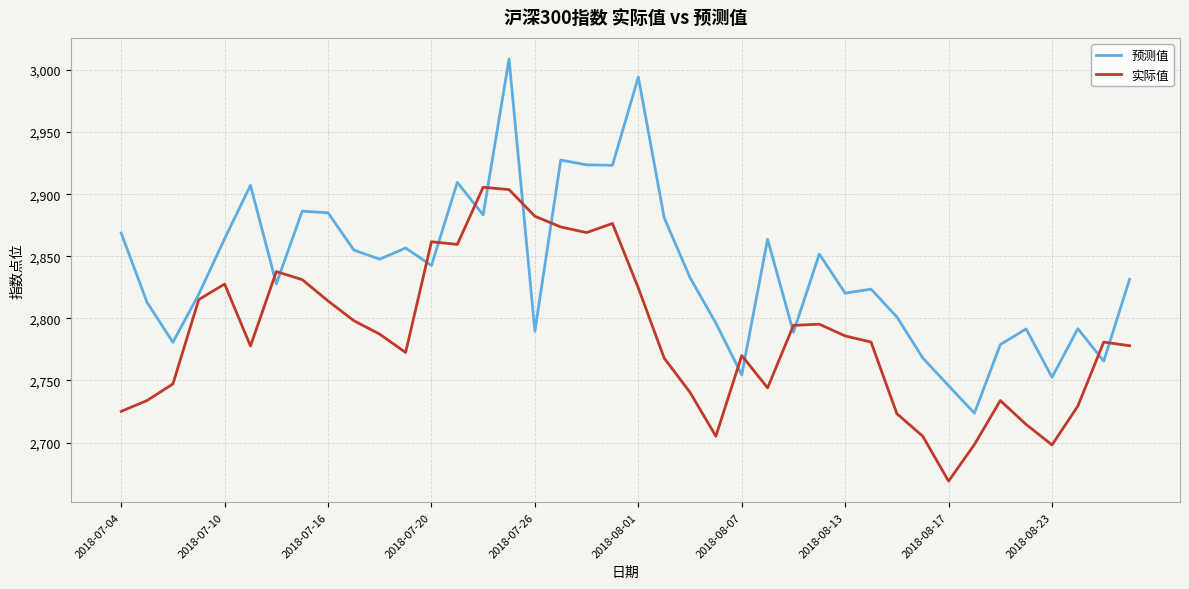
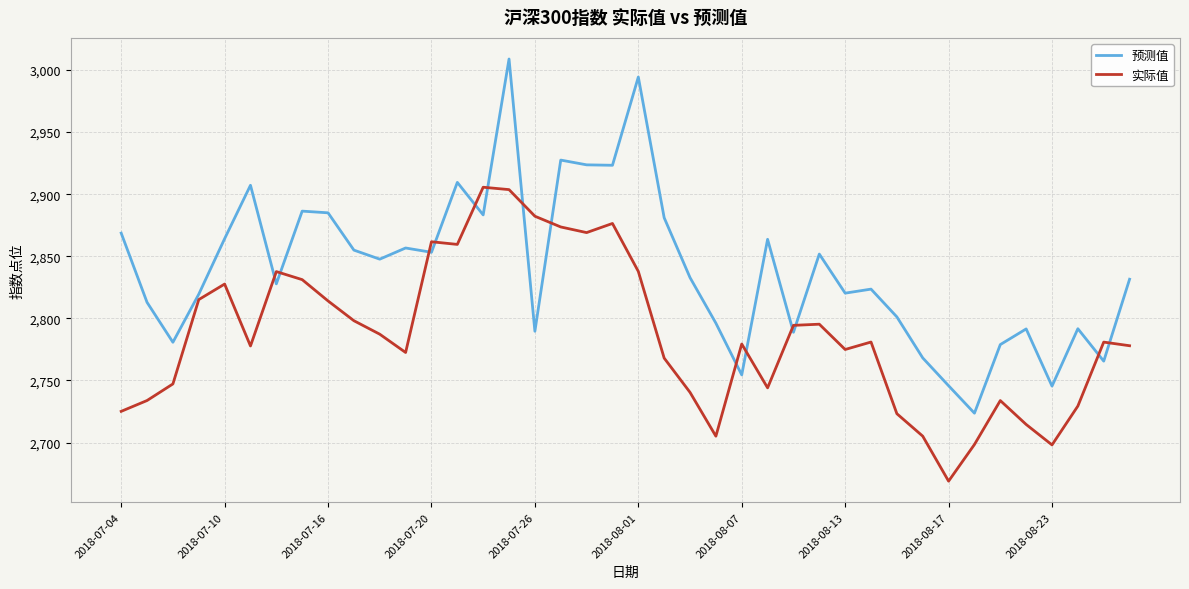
预测值, 2018-07-20: 2,843 -> 2,853
实际值, 2018-08-01: 2,825 -> 2,838
实际值, 2018-08-07: 2,770 -> 2,779
实际值, 2018-08-13: 2,786 -> 2,775
预测值, 2018-08-23: 2,753 -> 2,745
